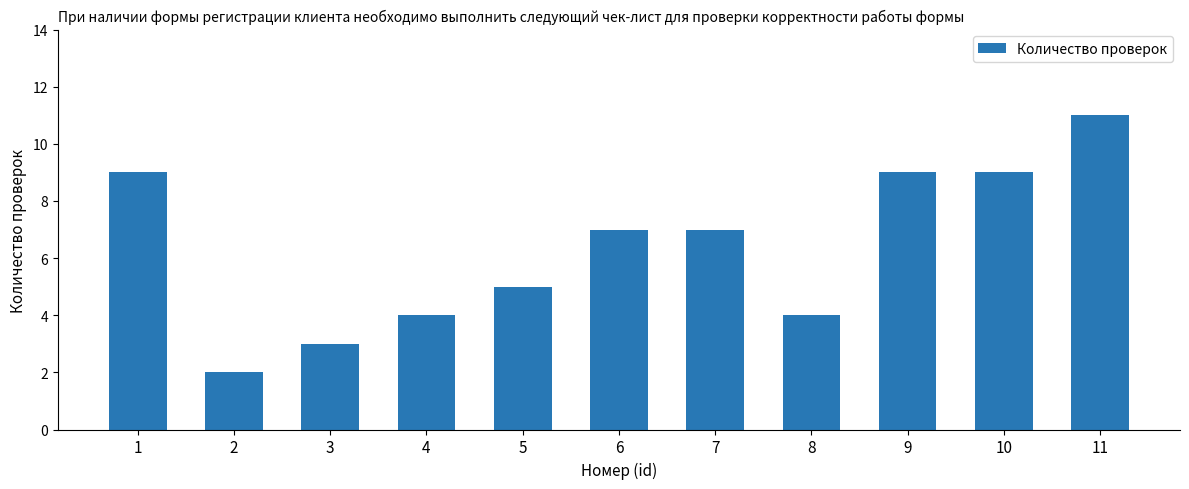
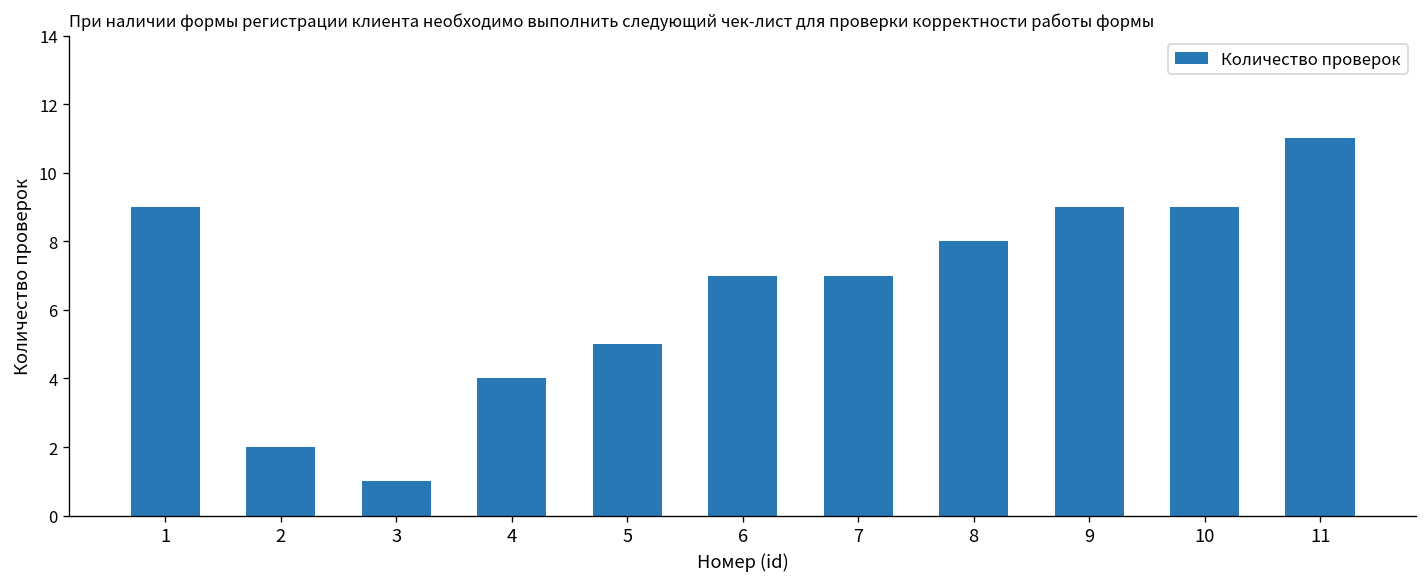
3: 3 -> 1
8: 4 -> 8
